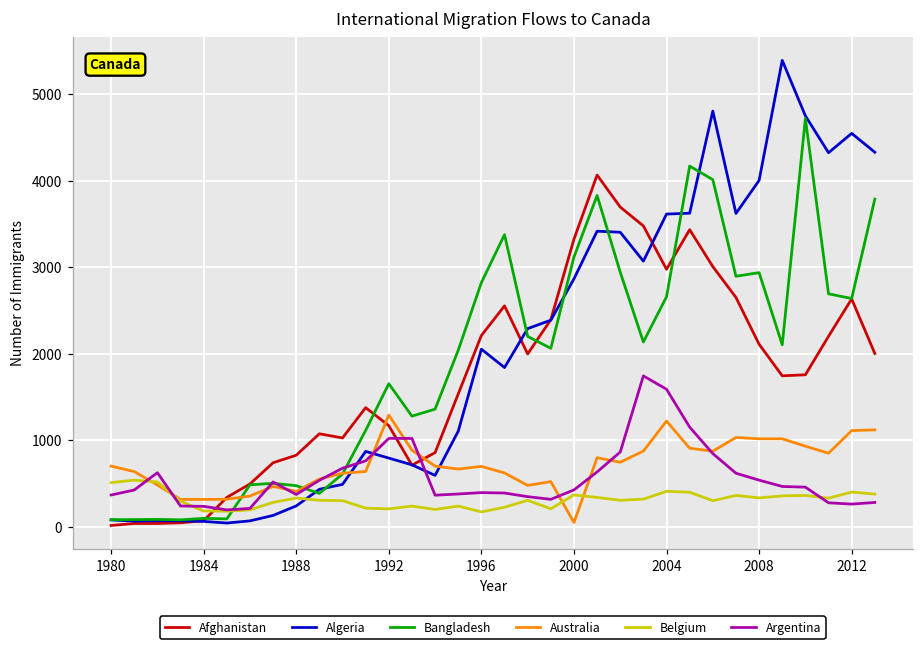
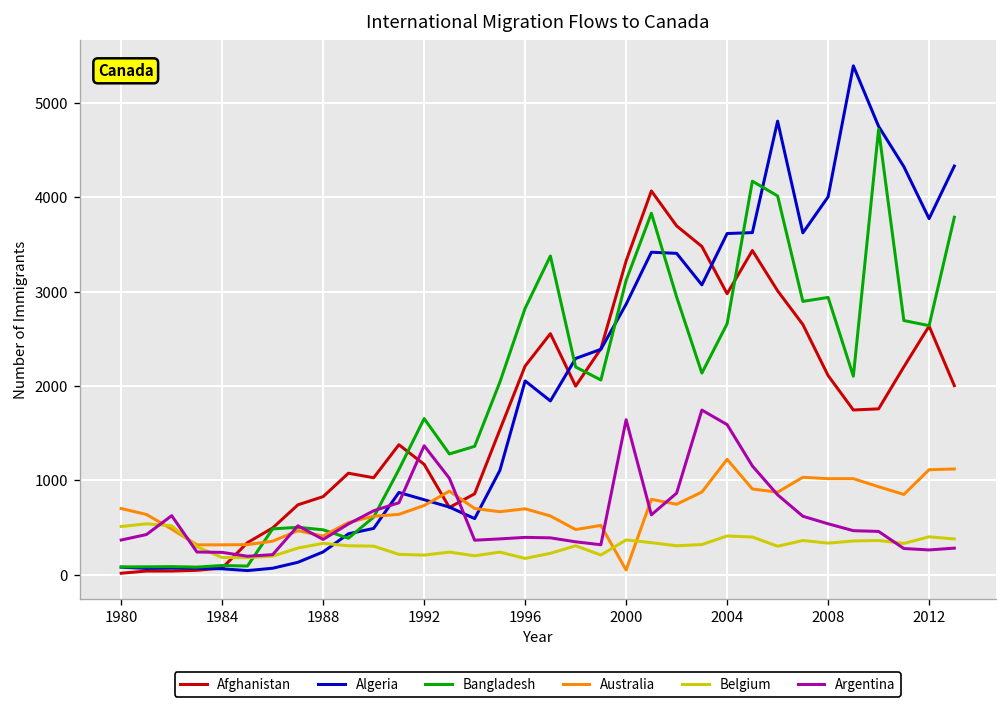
Australia, 1992: 1300 -> 700
Argentina, 1992: 1000 -> 1400
Argentina, 2000: 400 -> 1600
Algeria, 2012: 4500 -> 3800
